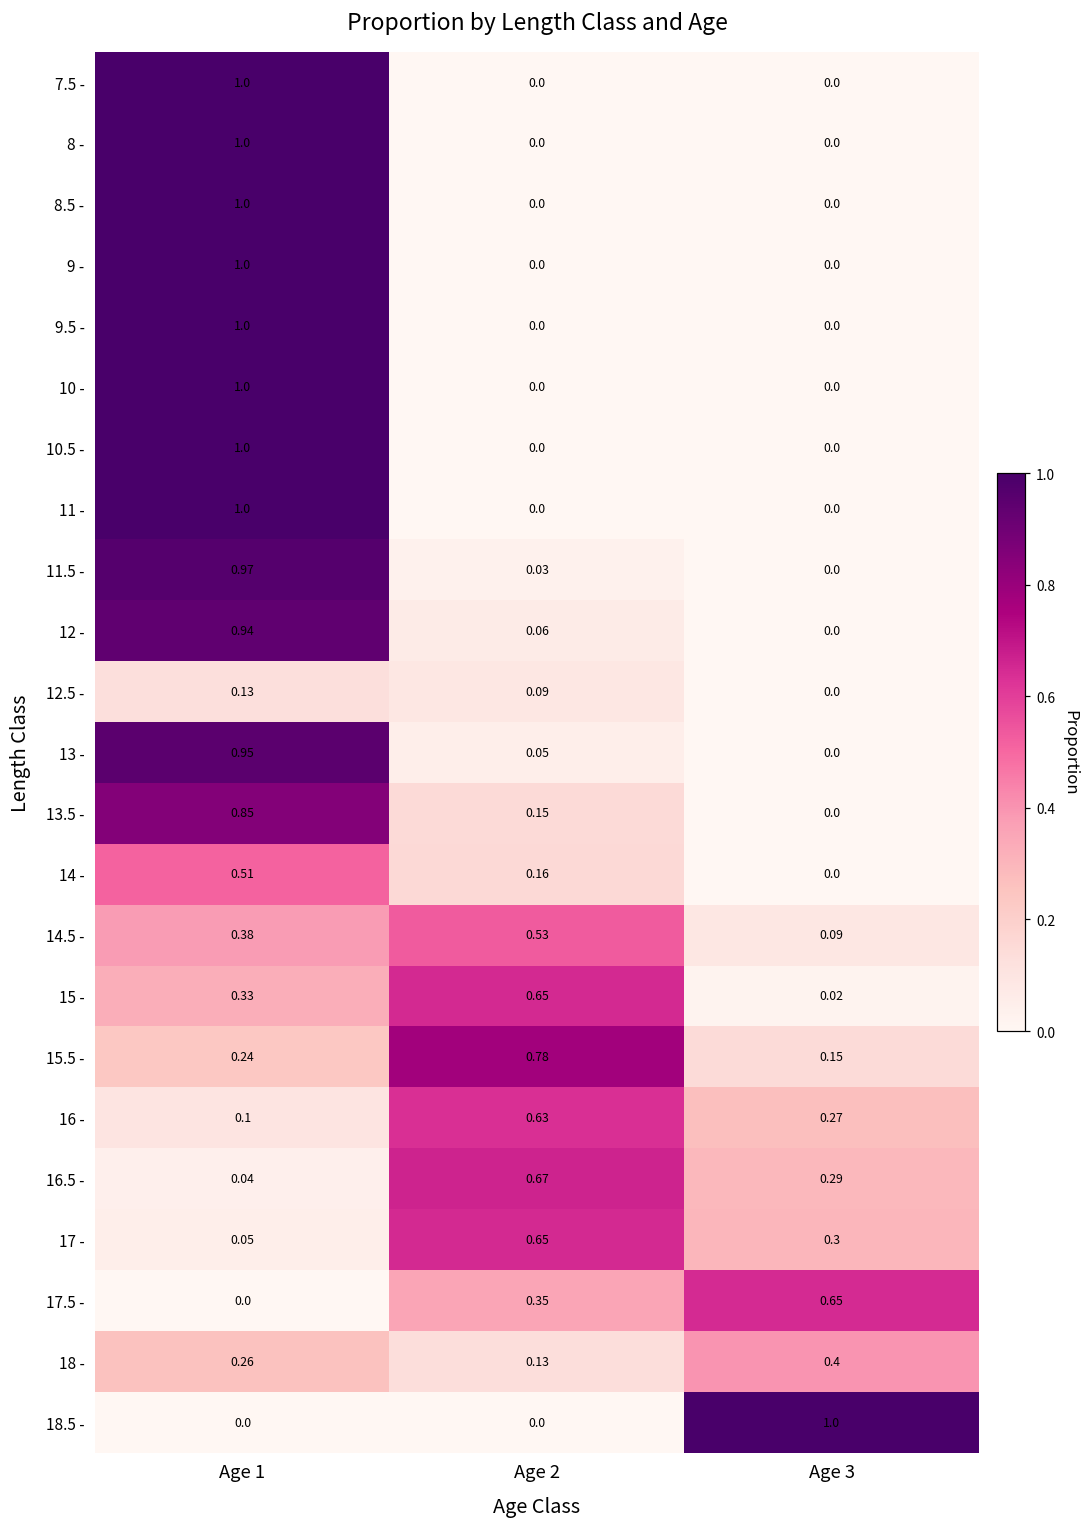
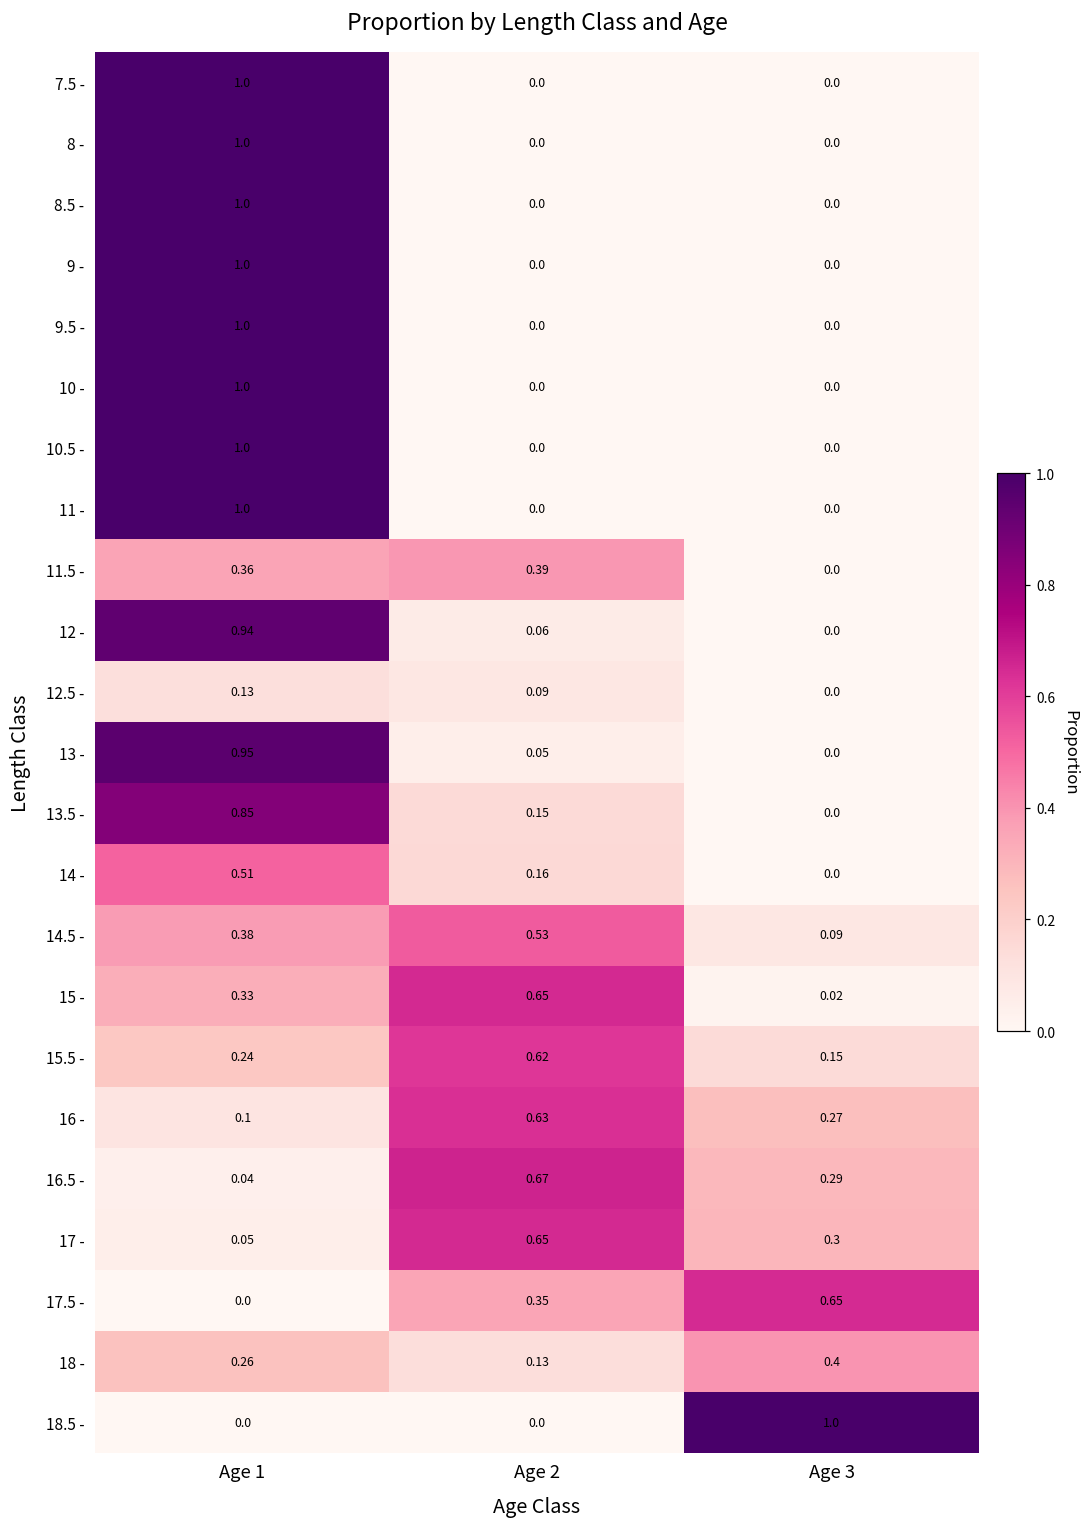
11.5 -, Age 1: 0.97 -> 0.36
11.5 -, Age 2: 0.03 -> 0.39
15.5 -, Age 2: 0.78 -> 0.62
